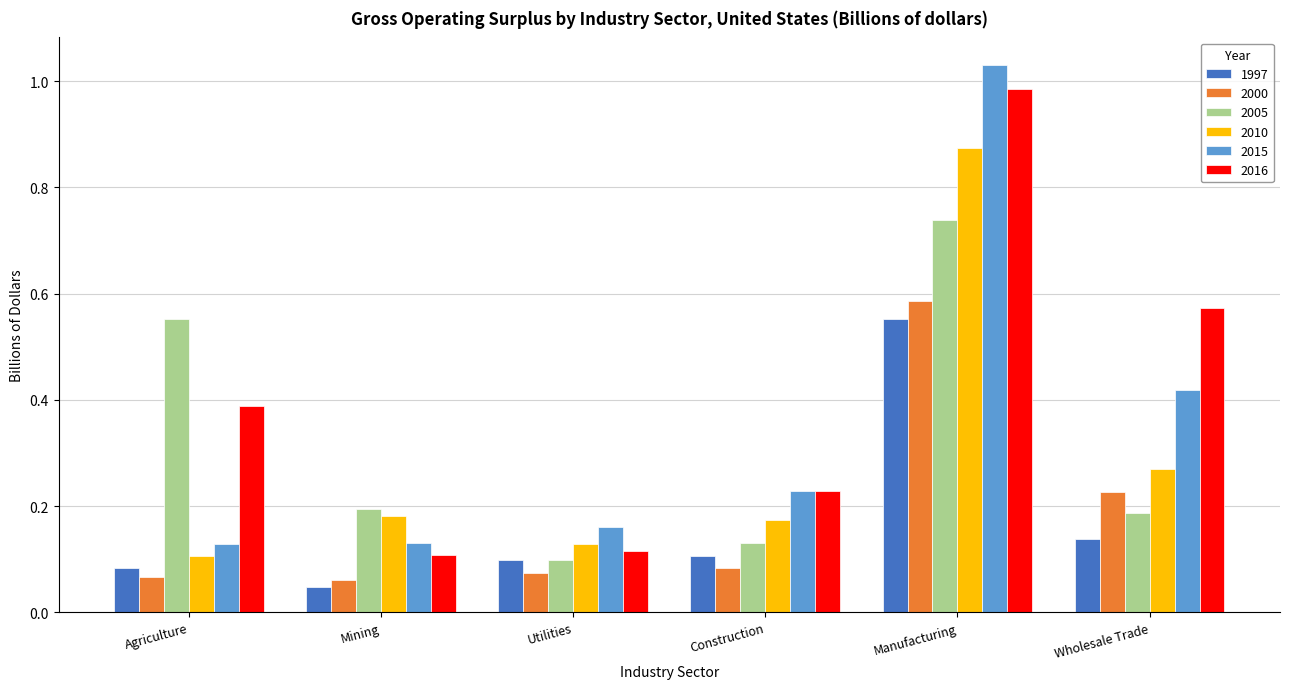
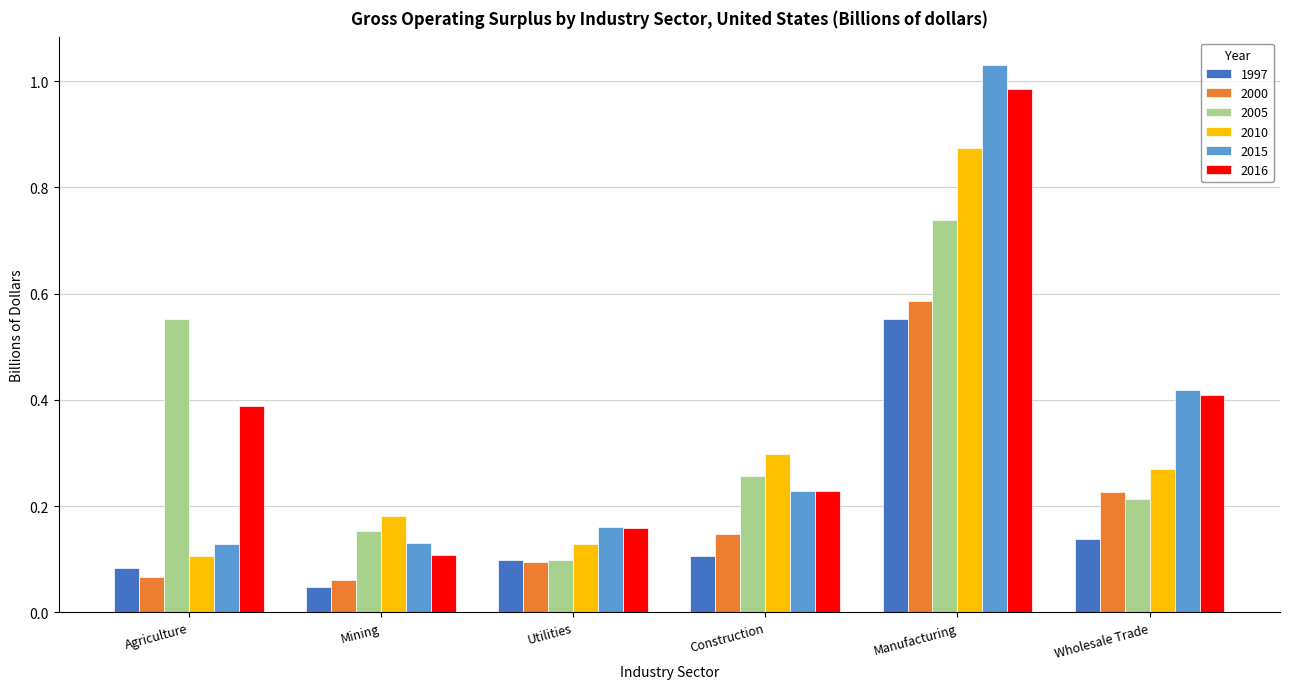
2005, Mining: 0.19 -> 0.15
2000, Utilities: 0.07 -> 0.09
2016, Utilities: 0.12 -> 0.16
2000, Construction: 0.08 -> 0.15
2005, Construction: 0.13 -> 0.26
2010, Construction: 0.17 -> 0.30
2005, Wholesale Trade: 0.19 -> 0.21
2016, Wholesale Trade: 0.57 -> 0.41
